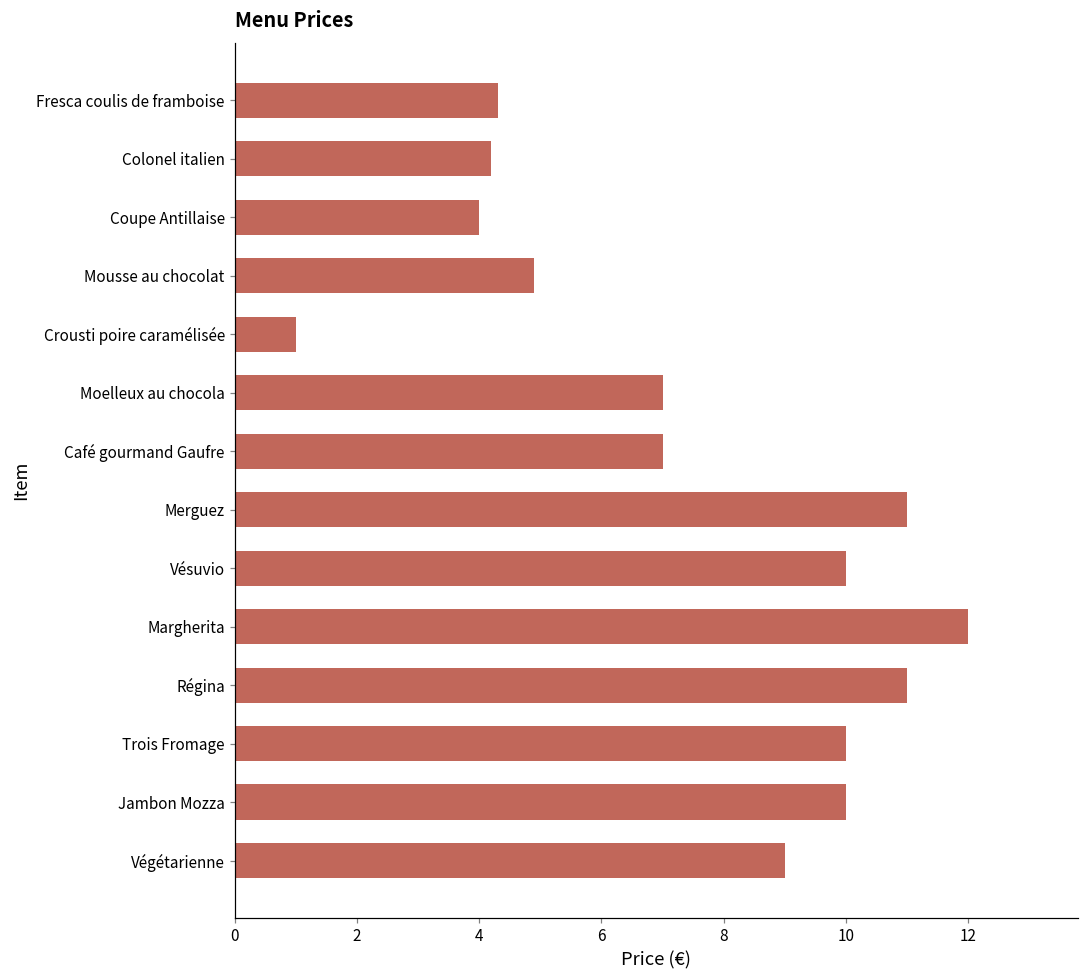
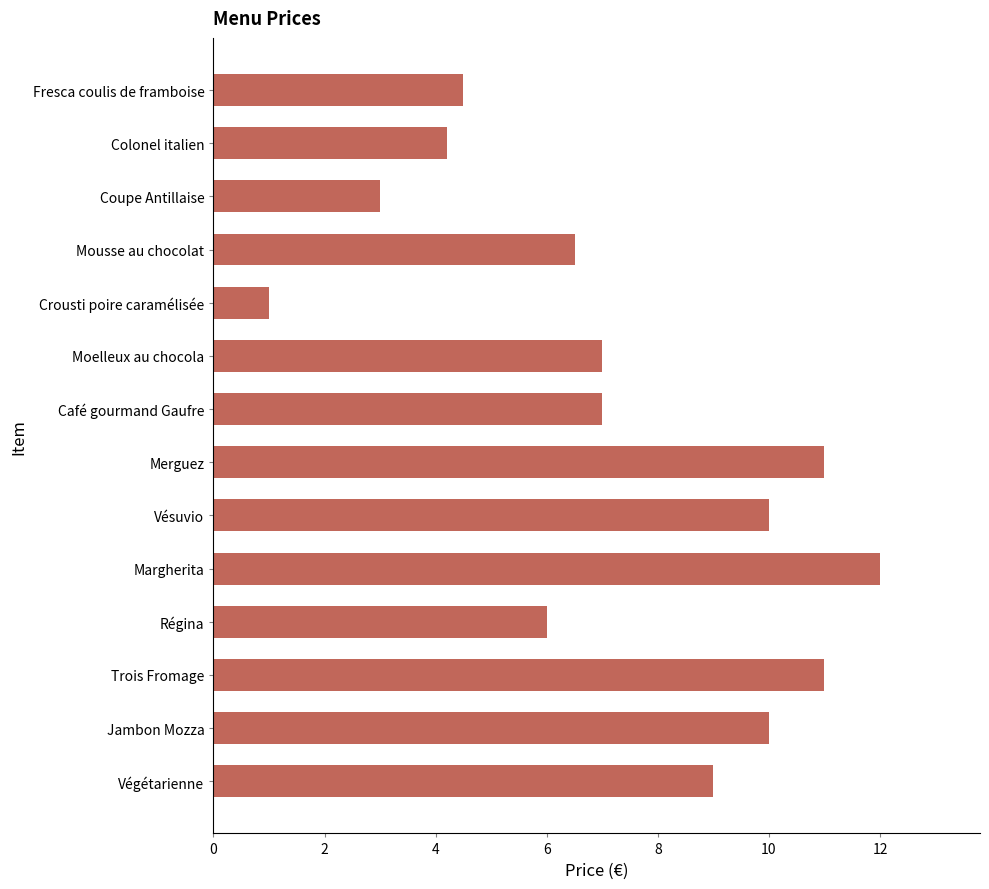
Fresca coulis de framboise: 4.3 -> 4.5
Coupe Antillaise: 4 -> 3
Mousse au chocolat: 4.9 -> 6.5
Régina: 11 -> 6
Trois Fromage: 10 -> 11
